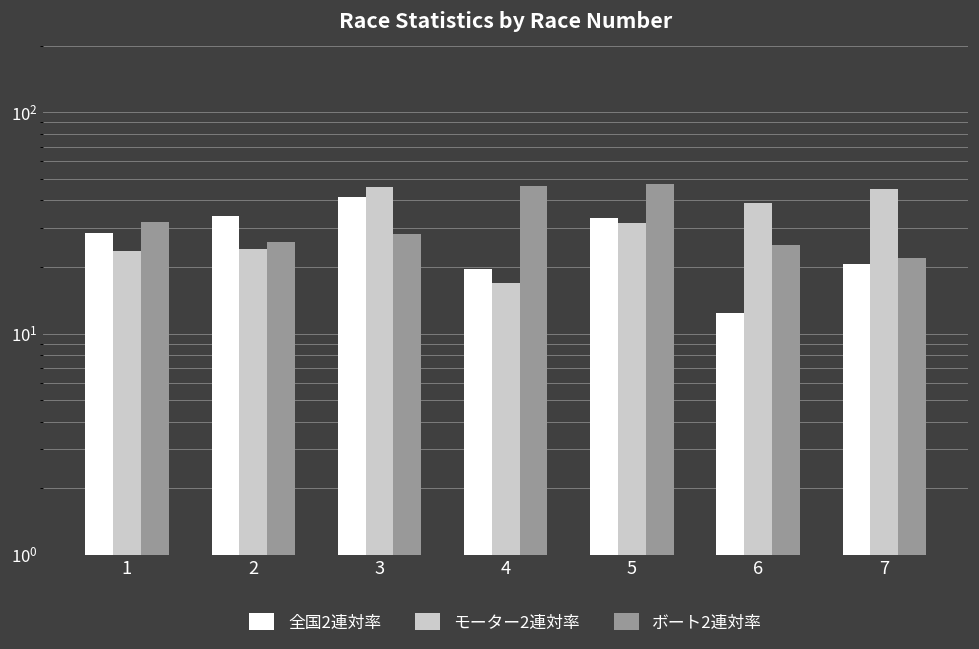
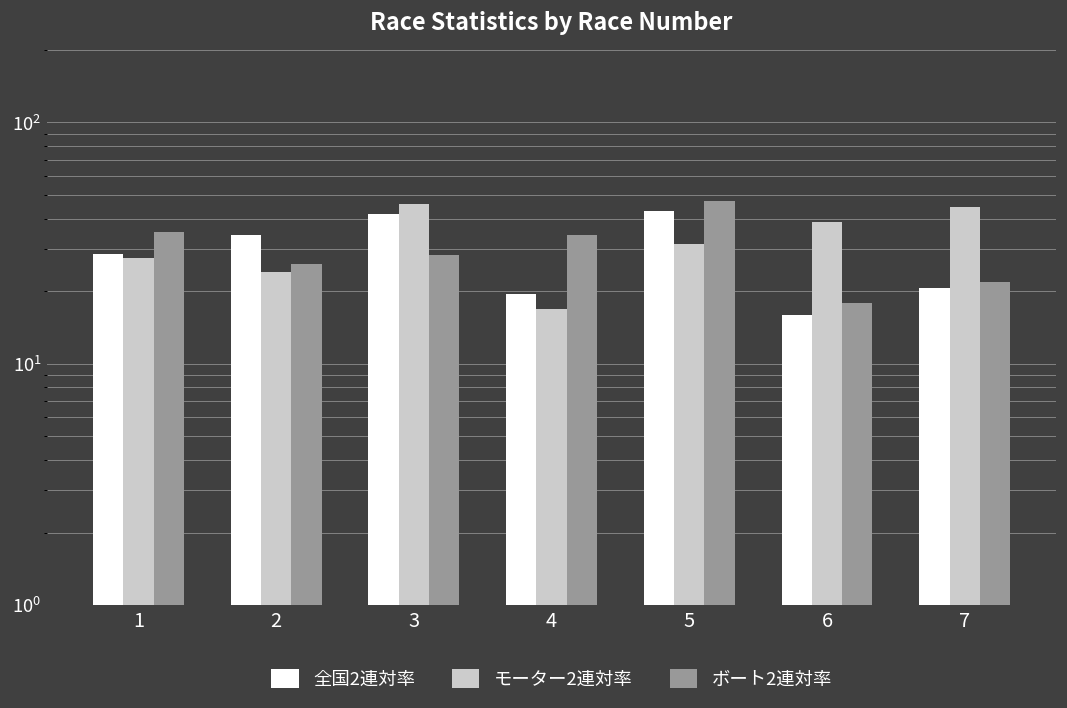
モーター2連対率, 1: 24 -> 28
ボート2連対率, 1: 32 -> 35
ボート2連対率, 4: 47 -> 34
全国2連対率, 5: 33 -> 43
全国2連対率, 6: 12 -> 16
ボート2連対率, 6: 25 -> 18
